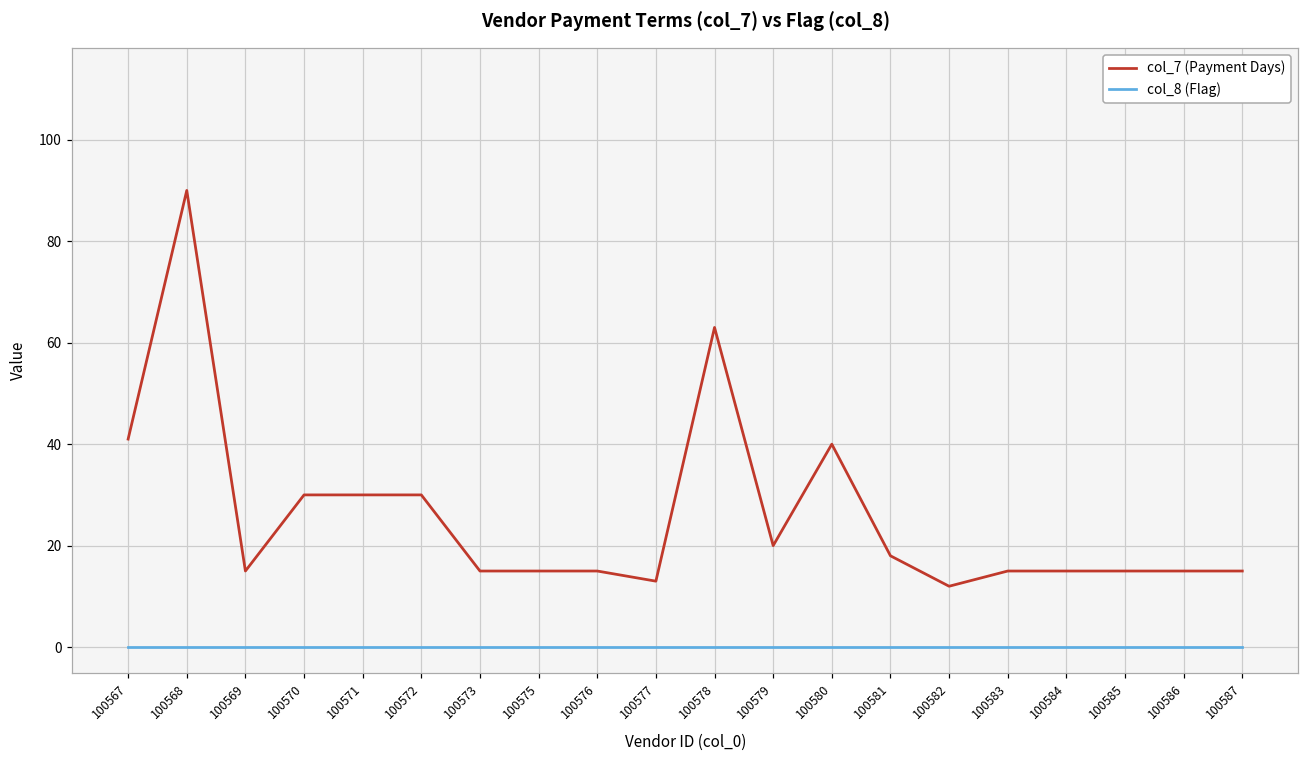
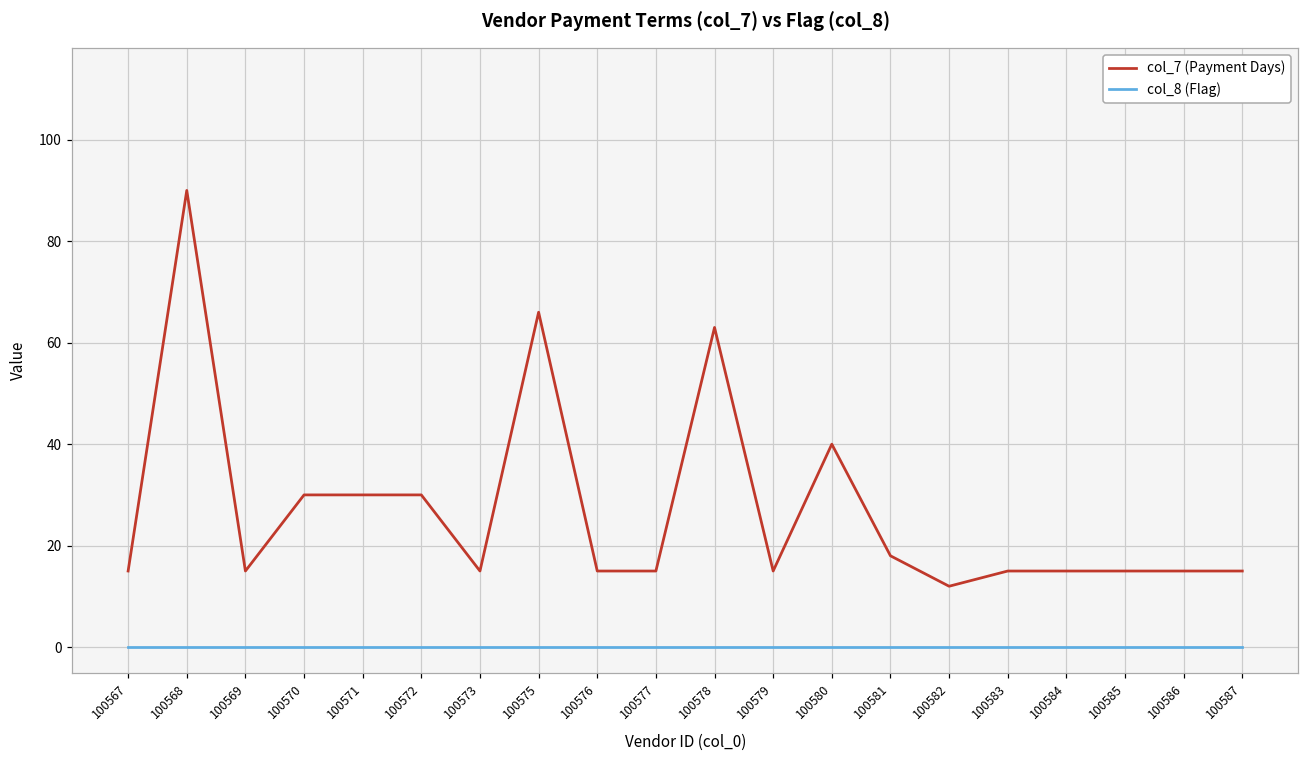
col_7 (Payment Days), 100567: 41 -> 15
col_7 (Payment Days), 100575: 15 -> 66
col_7 (Payment Days), 100577: 13 -> 15
col_7 (Payment Days), 100579: 20 -> 15
